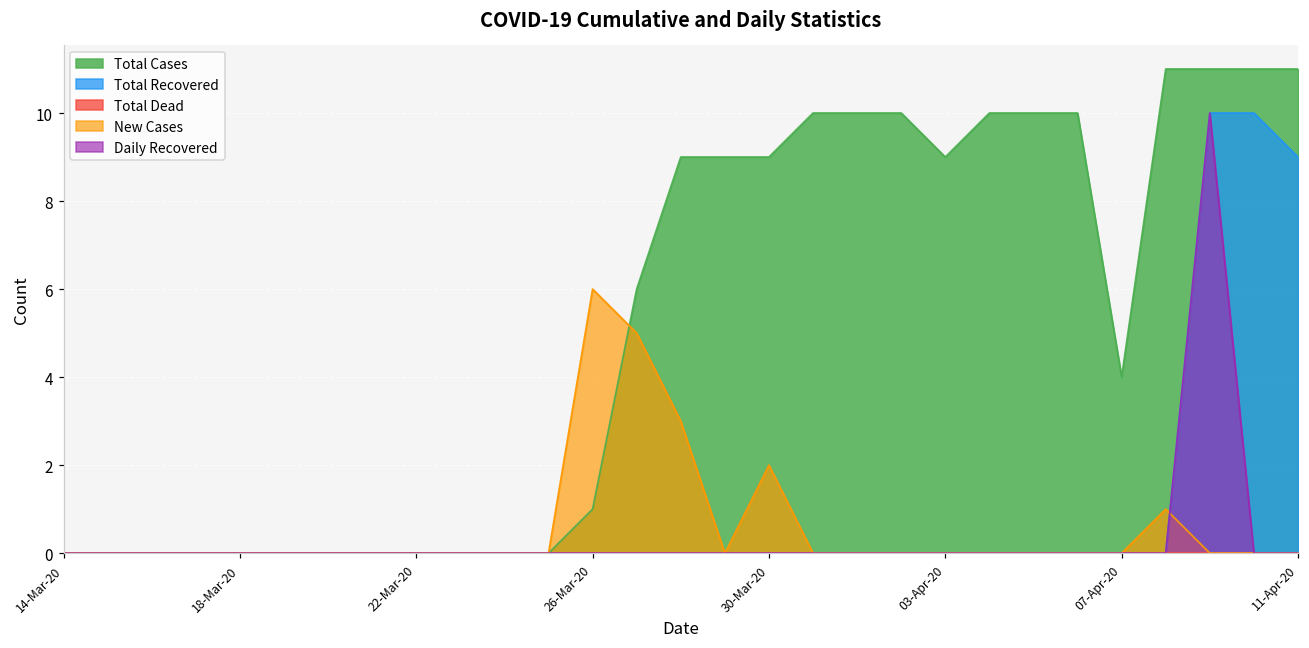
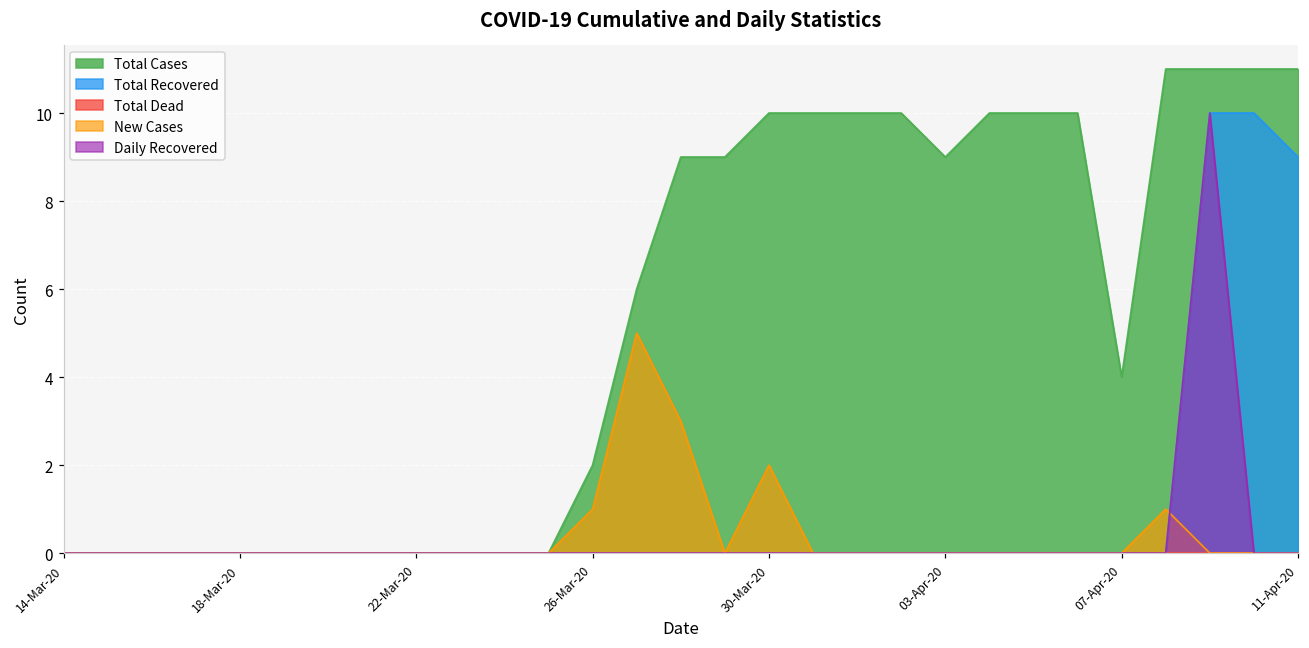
Total Cases, 26-Mar-20: 1 -> 2
New Cases, 26-Mar-20: 6 -> 1
Total Cases, 30-Mar-20: 9 -> 10
